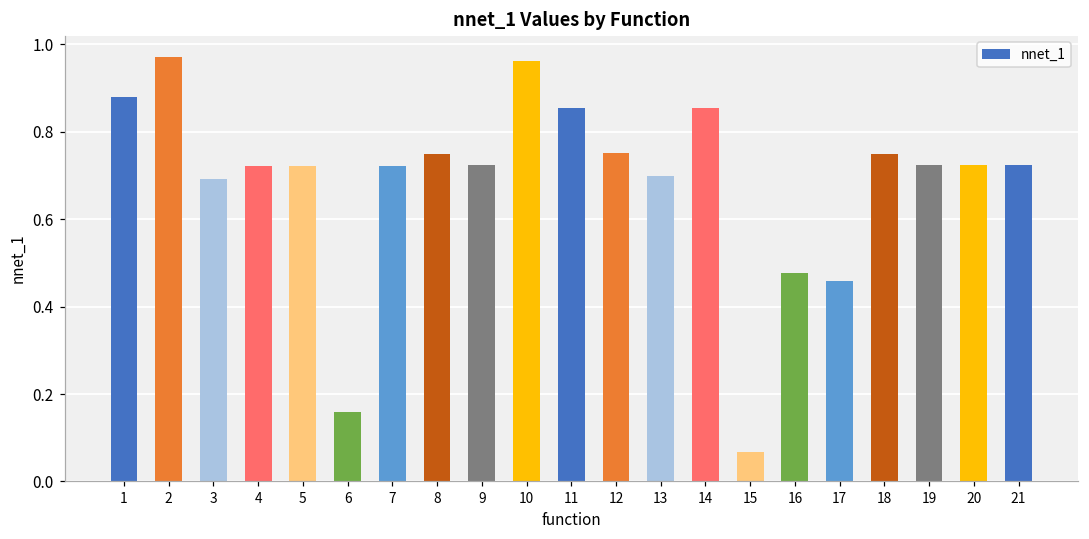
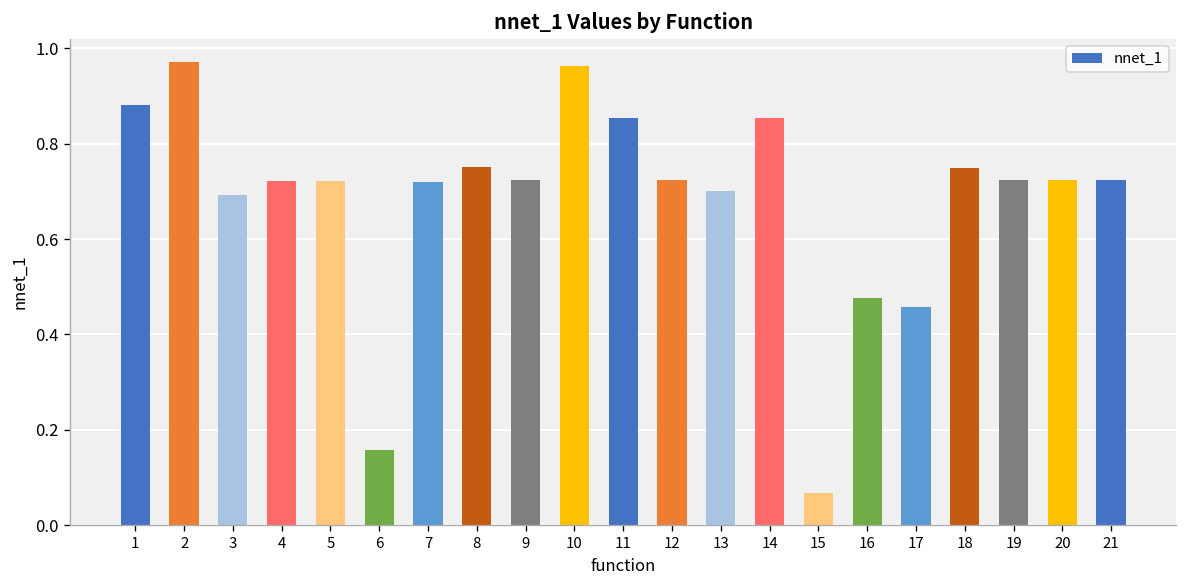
12: 0.75 -> 0.72
